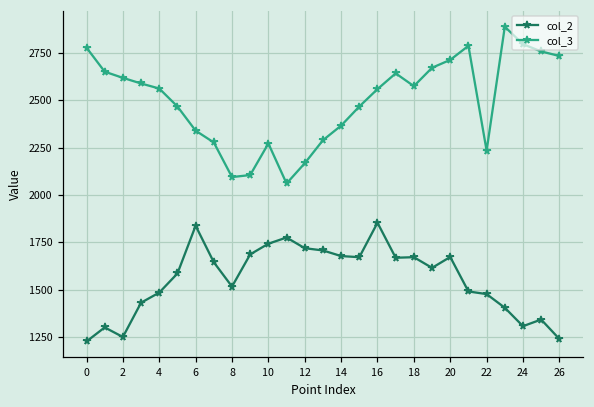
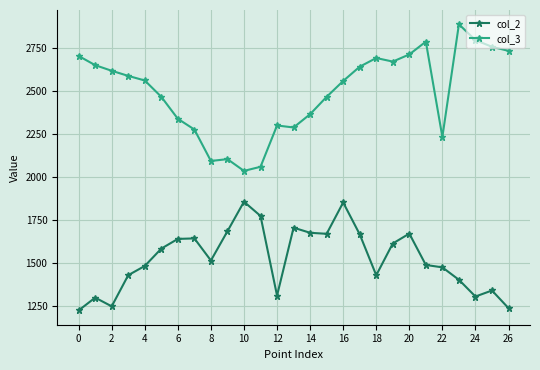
col_3, 0: 2780 -> 2710
col_2, 6: 1840 -> 1640
col_2, 10: 1740 -> 1860
col_3, 10: 2270 -> 2040
col_2, 12: 1720 -> 1310
col_3, 12: 2170 -> 2300
col_2, 18: 1670 -> 1430
col_3, 18: 2580 -> 2690
